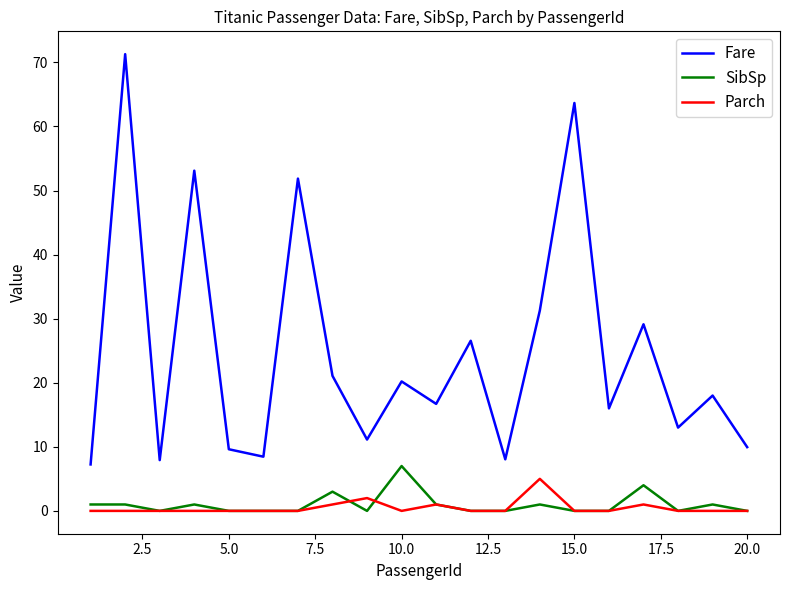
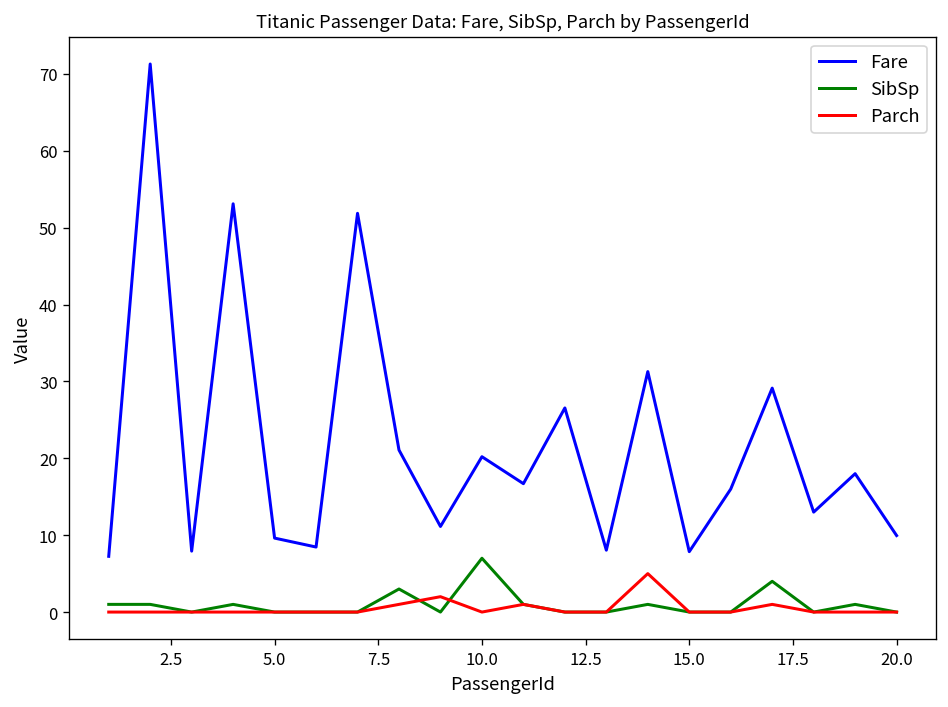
Fare, 15.0: 64 -> 8
